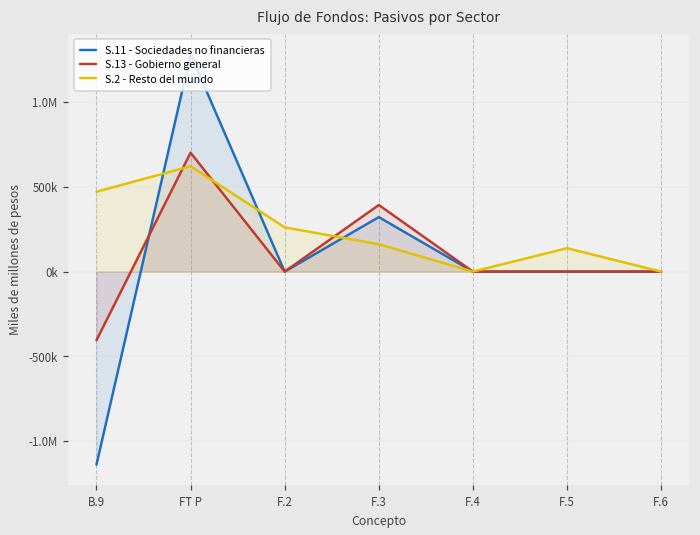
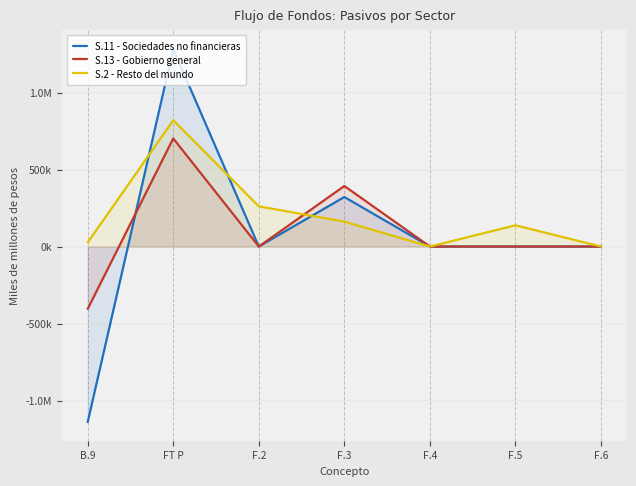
S.2 - Resto del mundo, B.9: 470000 -> 30000
S.2 - Resto del mundo, FT P: 620000 -> 820000
